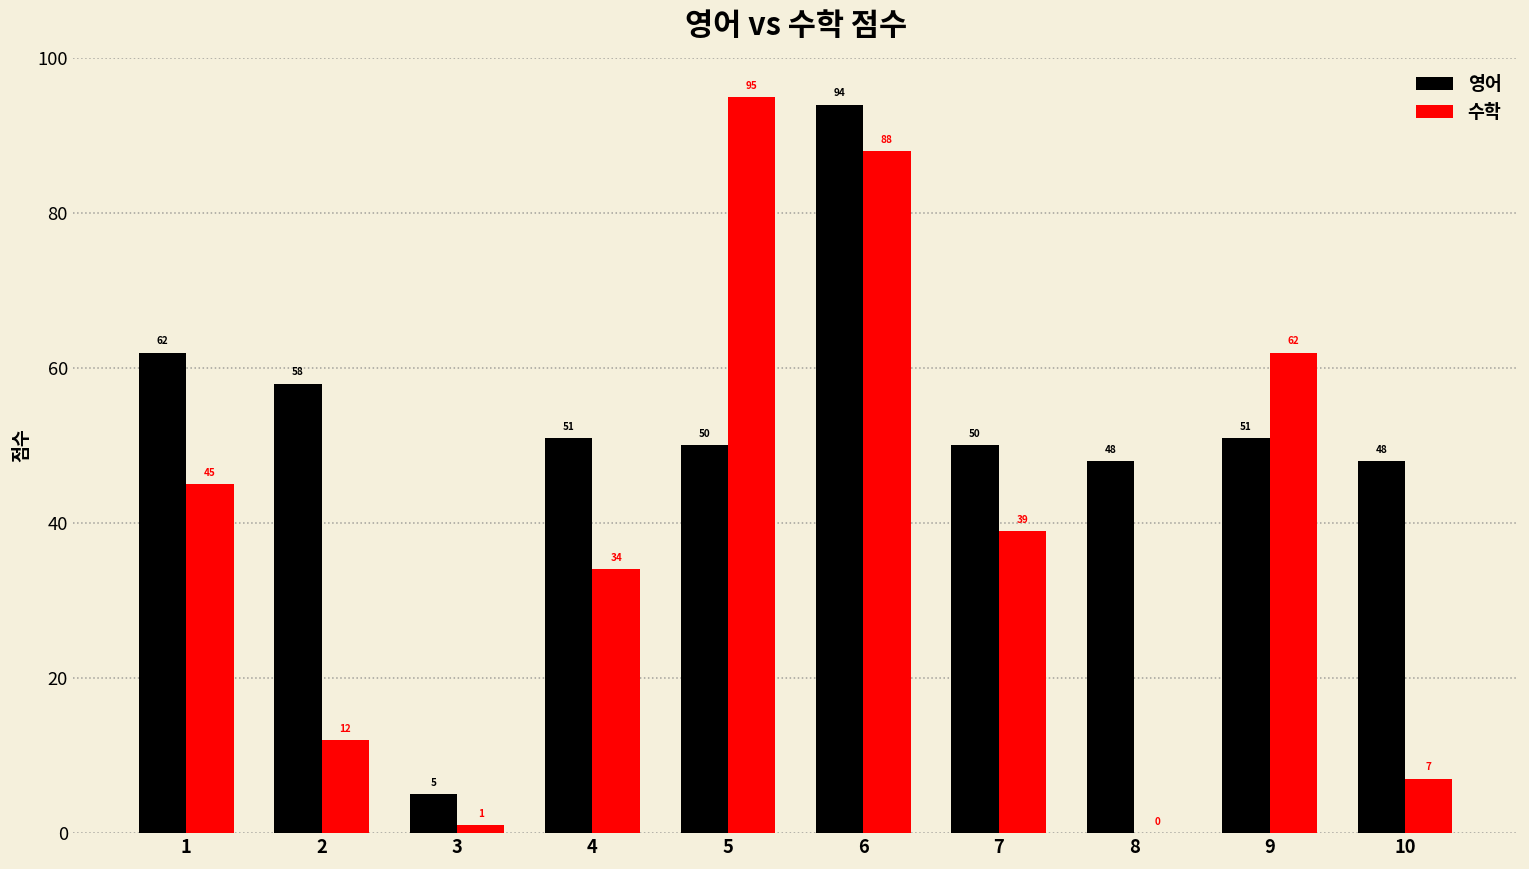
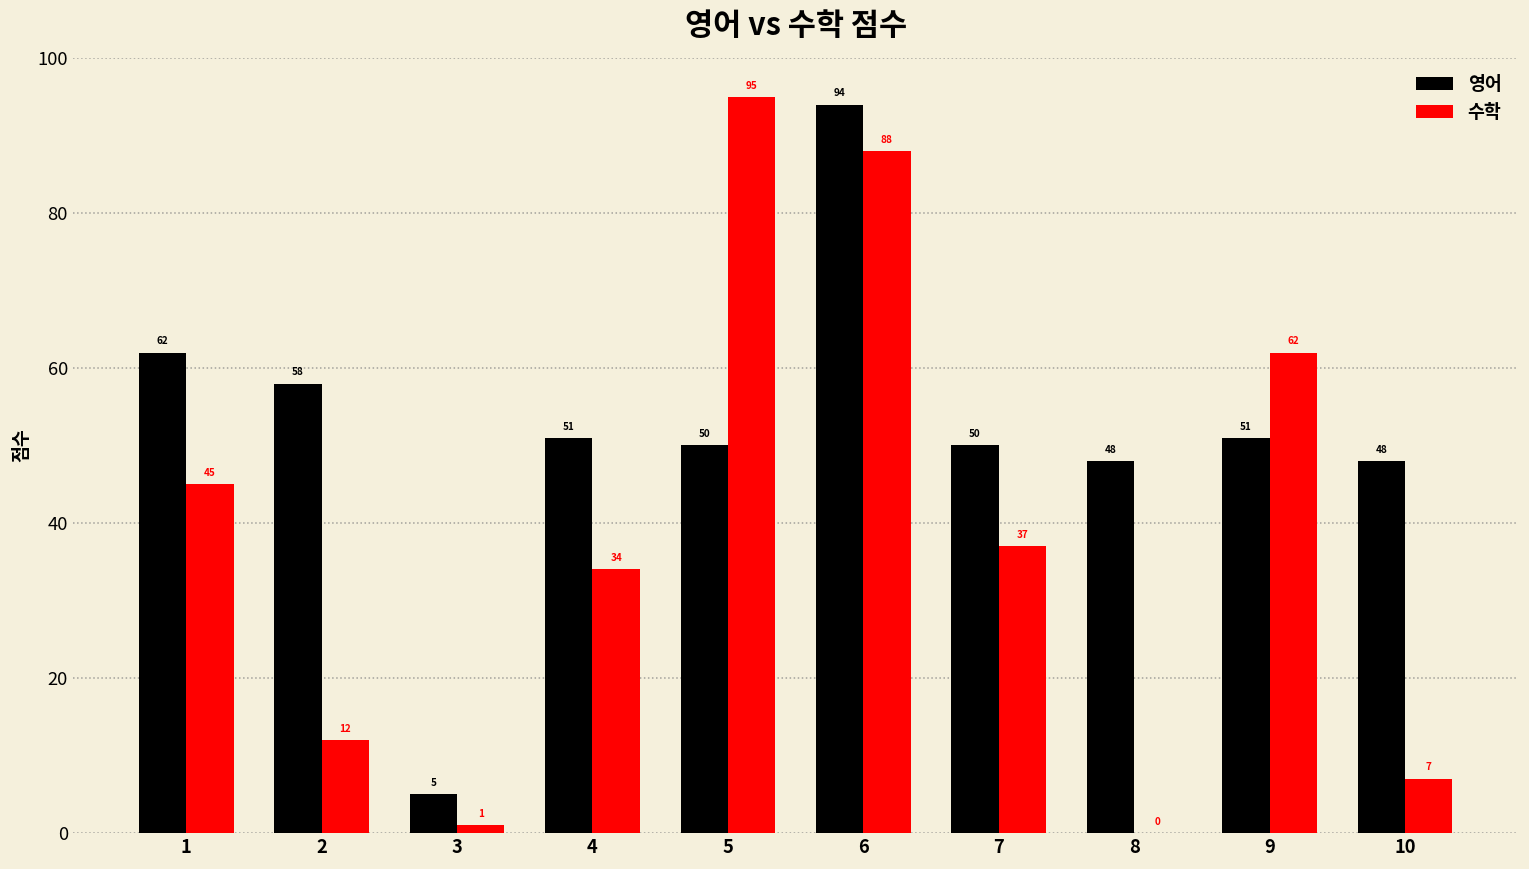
수학, 7: 39 -> 37
